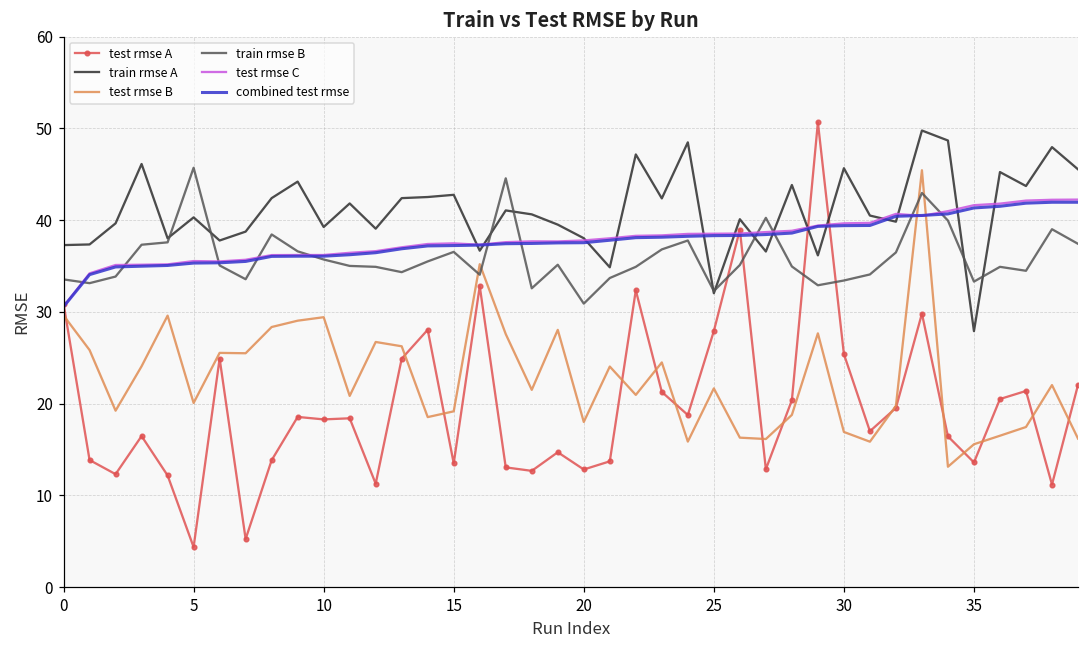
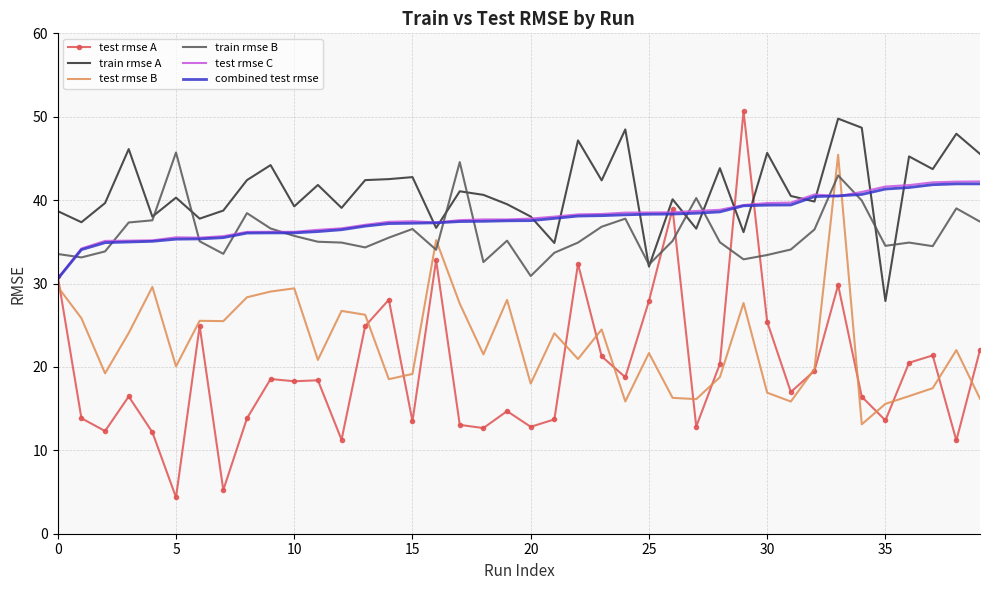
train rmse A, 0: 37 -> 39
train rmse B, 35: 33 -> 35
